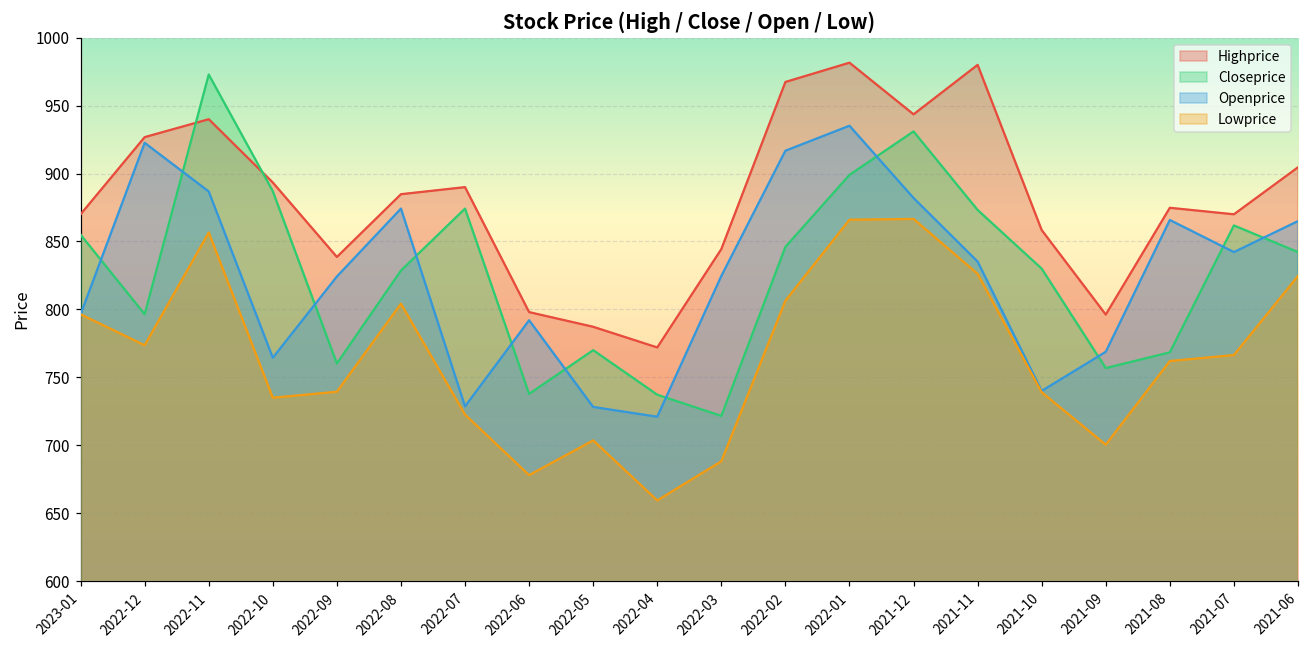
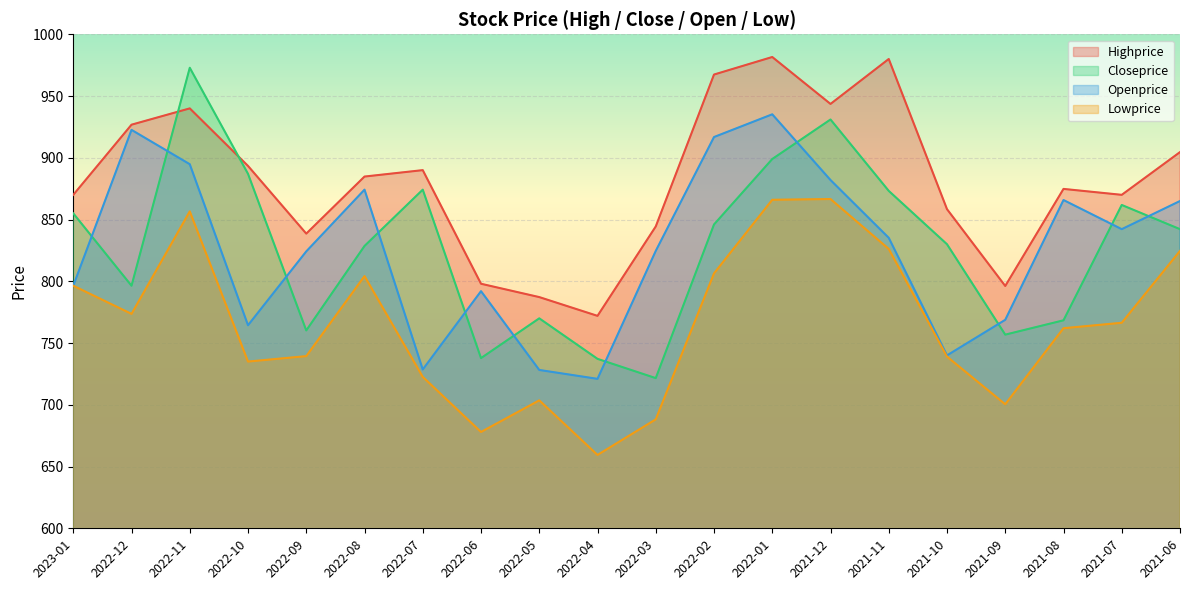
Openprice, 2022-11: 887 -> 895
